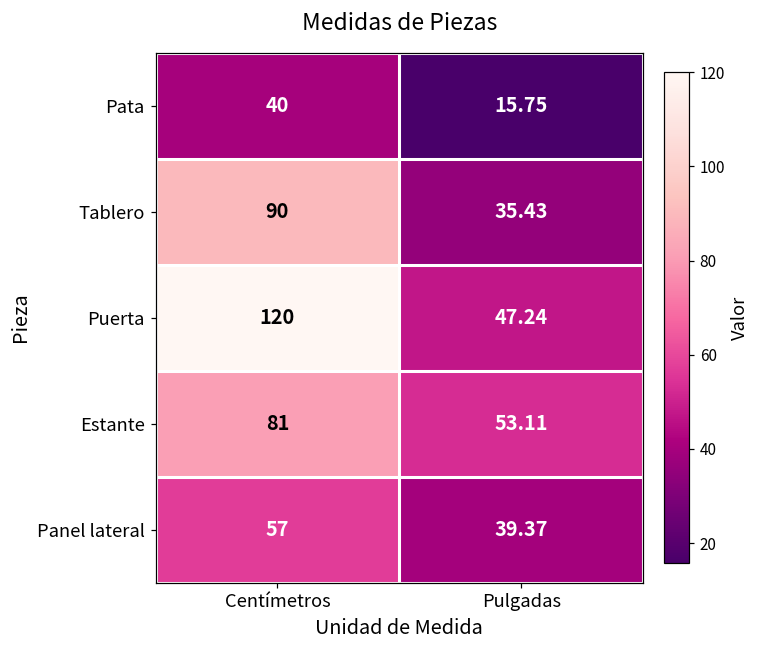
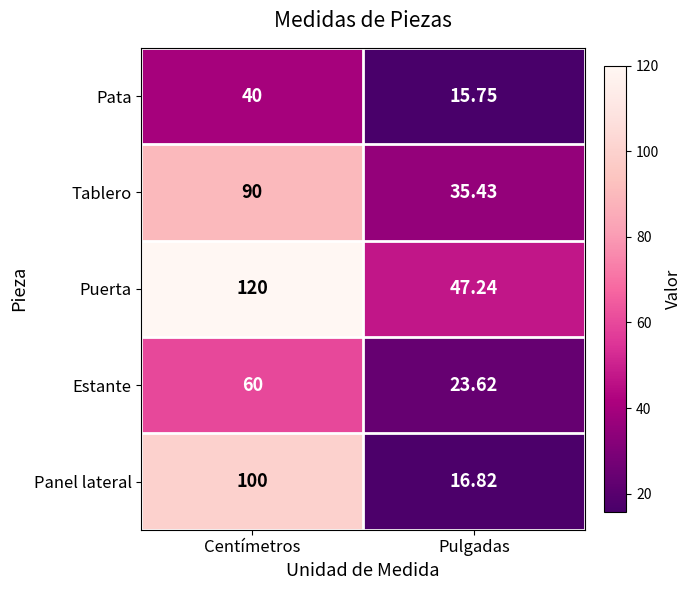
Estante, Centímetros: 81 -> 60
Estante, Pulgadas: 53.11 -> 23.62
Panel lateral, Centímetros: 57 -> 100
Panel lateral, Pulgadas: 39.37 -> 16.82
